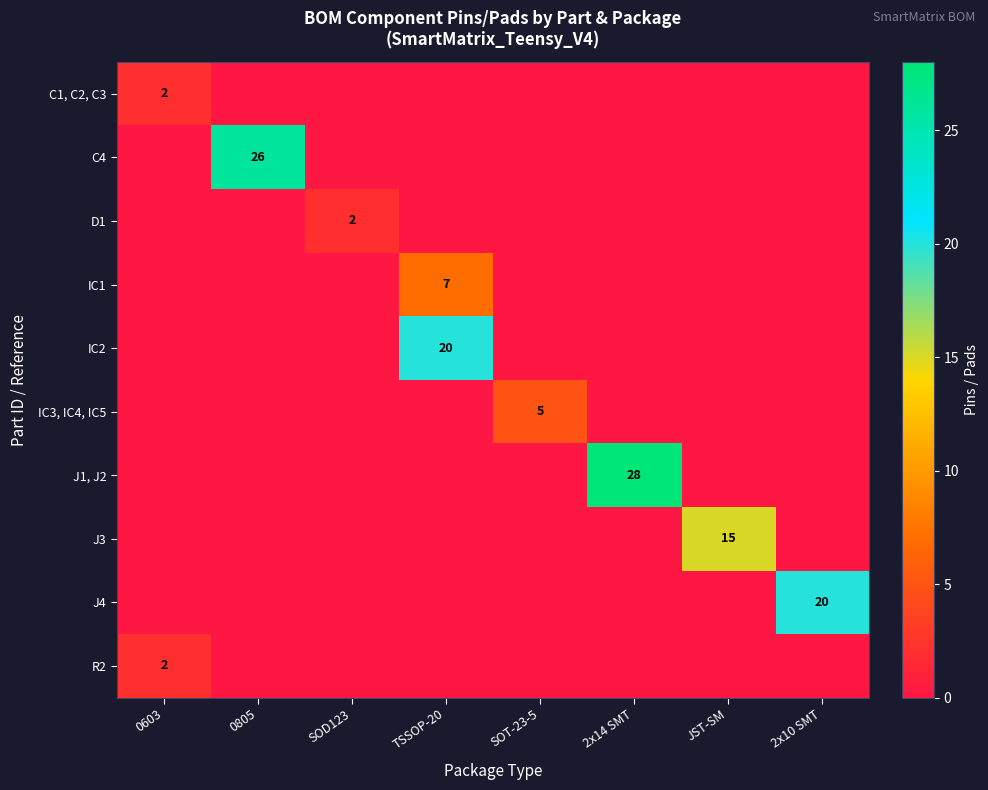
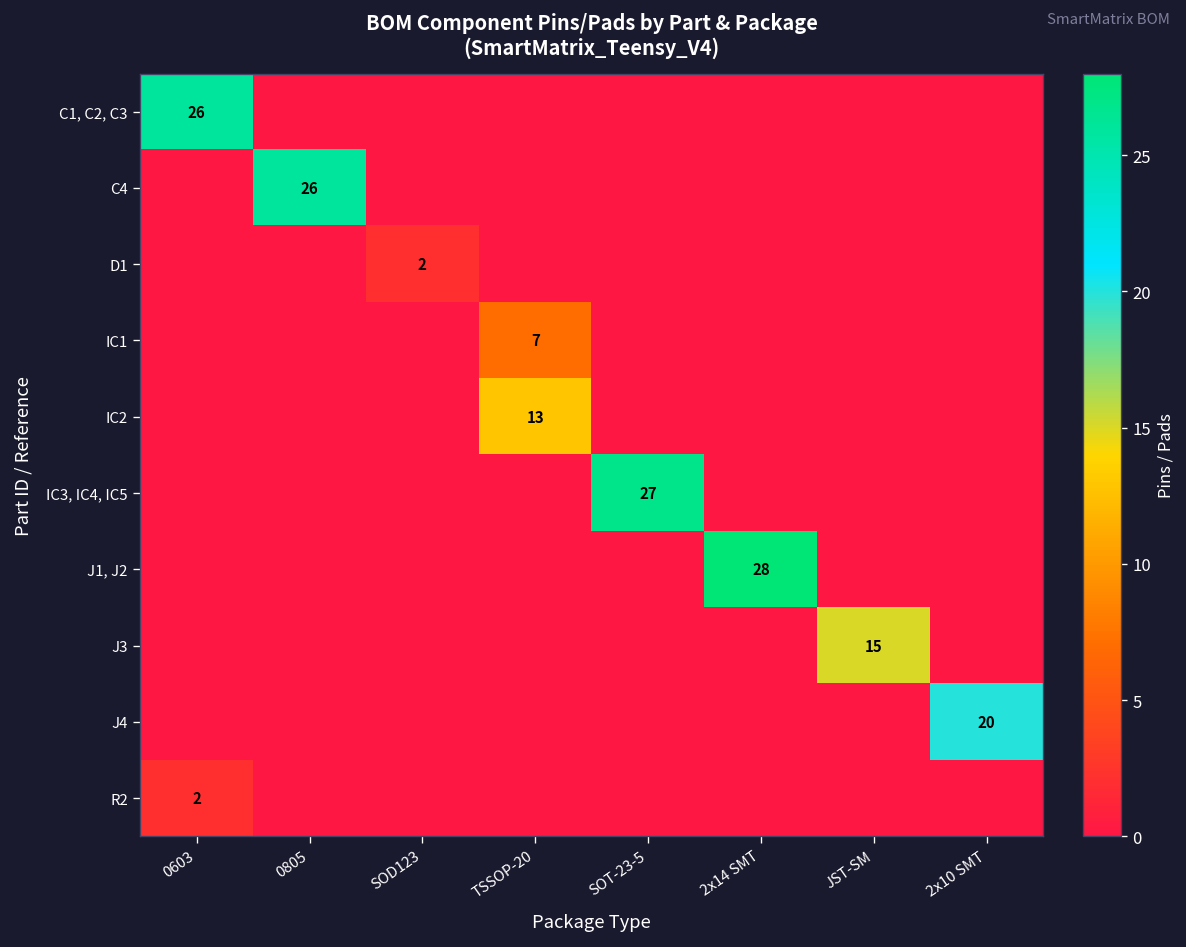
C1, C2, C3, 0603: 2 -> 26
IC2, TSSOP-20: 20 -> 13
IC3, IC4, IC5, SOT-23-5: 5 -> 27
